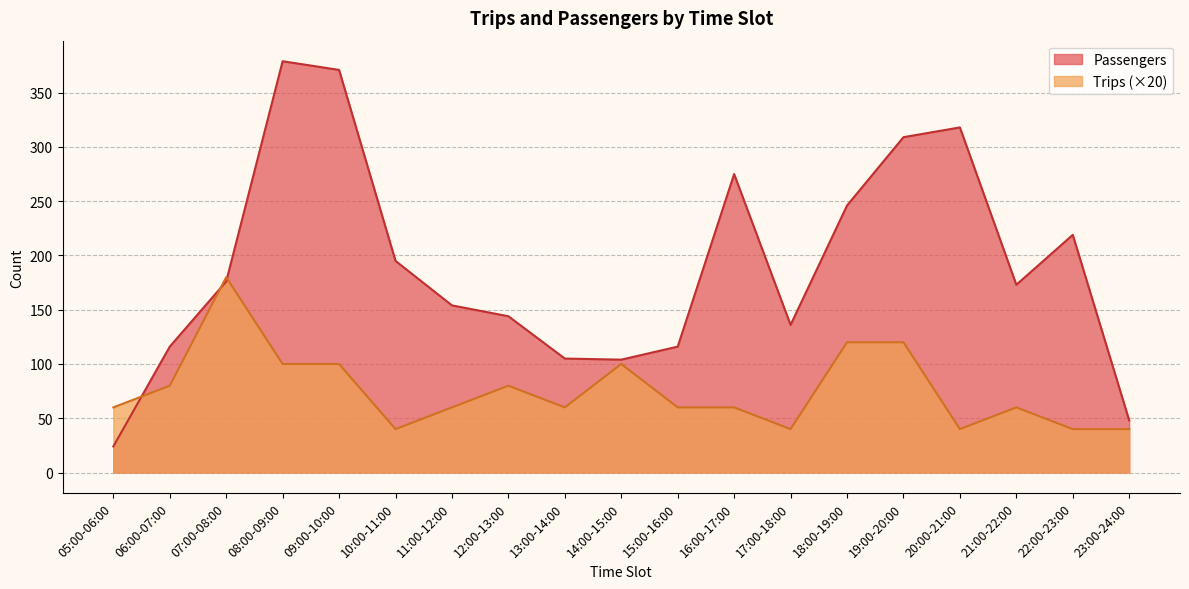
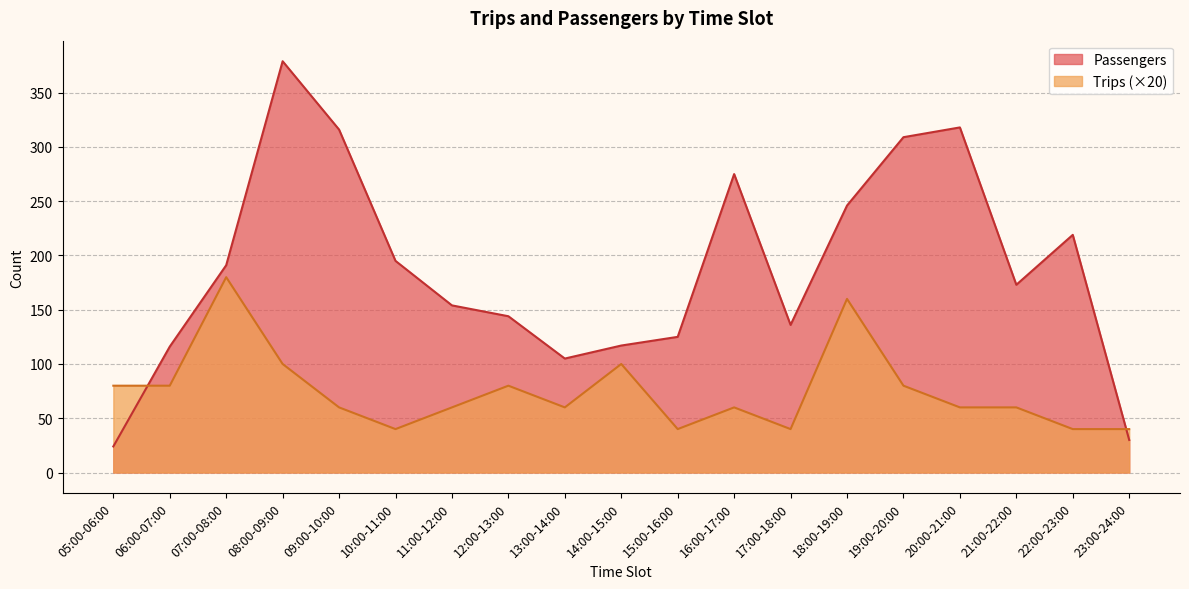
Trips (×20), 05:00-06:00: 60 -> 80
Passengers, 07:00-08:00: 176 -> 191
Passengers, 09:00-10:00: 371 -> 316
Trips (×20), 09:00-10:00: 100 -> 60
Passengers, 14:00-15:00: 104 -> 117
Passengers, 15:00-16:00: 116 -> 125
Trips (×20), 15:00-16:00: 60 -> 40
Trips (×20), 18:00-19:00: 120 -> 160
Trips (×20), 19:00-20:00: 120 -> 80
Trips (×20), 20:00-21:00: 40 -> 60
Passengers, 23:00-24:00: 48 -> 30
